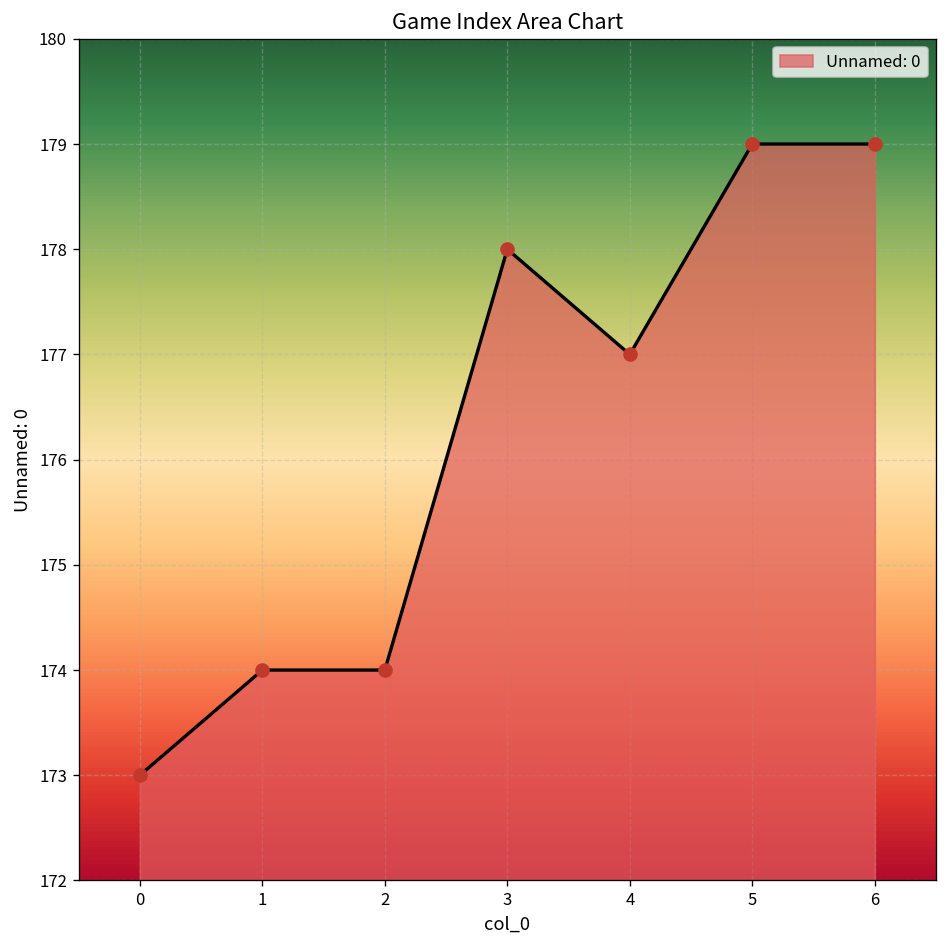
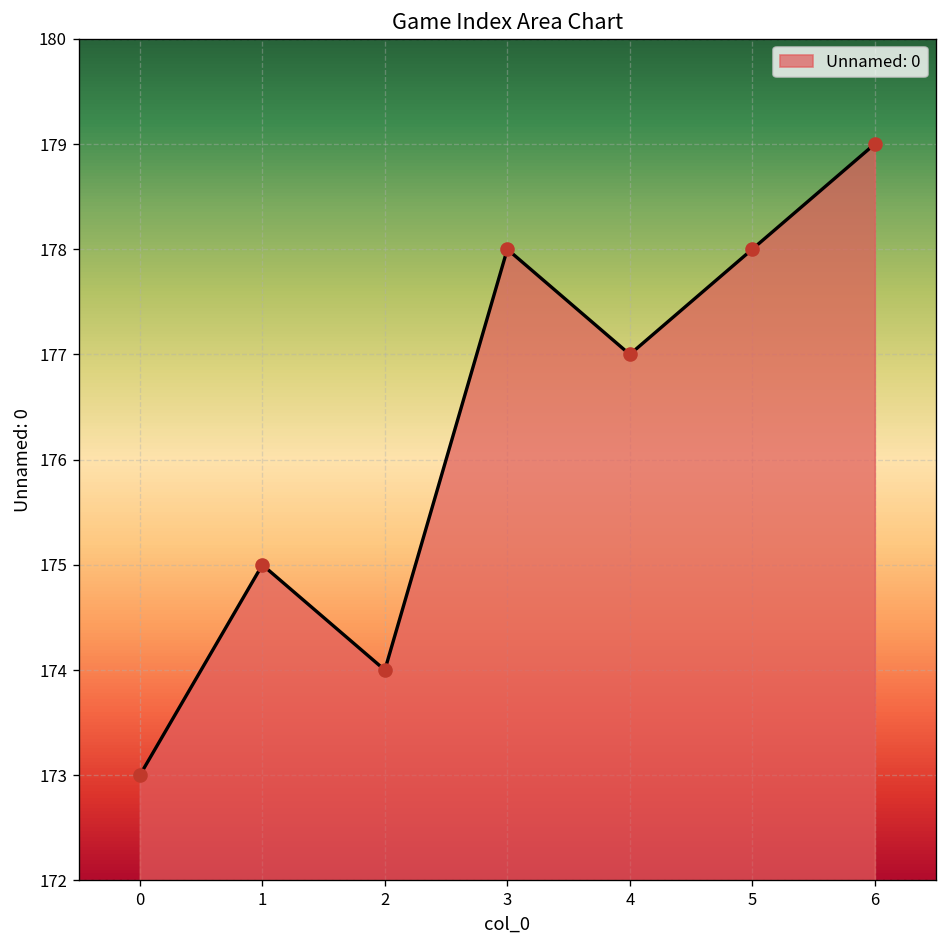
1: 174 -> 175
5: 179 -> 178
